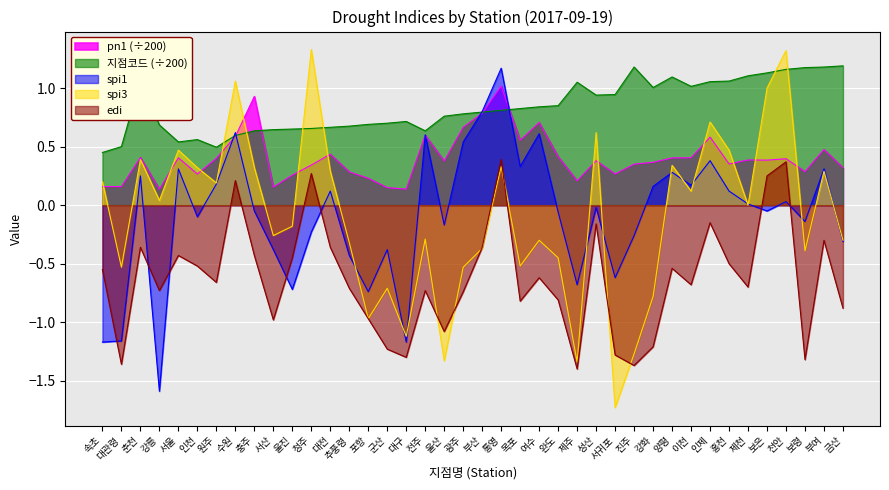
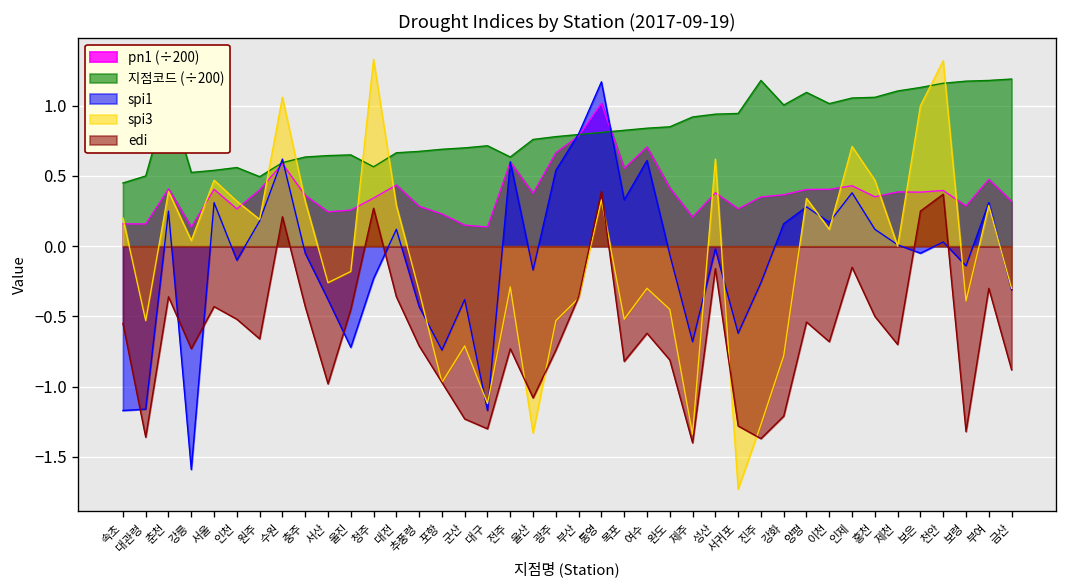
지점코드 (÷200), 강릉: 0.69 -> 0.53
pn1 (÷200), 충주: 0.93 -> 0.36
pn1 (÷200), 서산: 0.15 -> 0.24
지점코드 (÷200), 청주: 0.66 -> 0.57
지점코드 (÷200), 제주: 1.05 -> 0.92
pn1 (÷200), 인제: 0.58 -> 0.43
